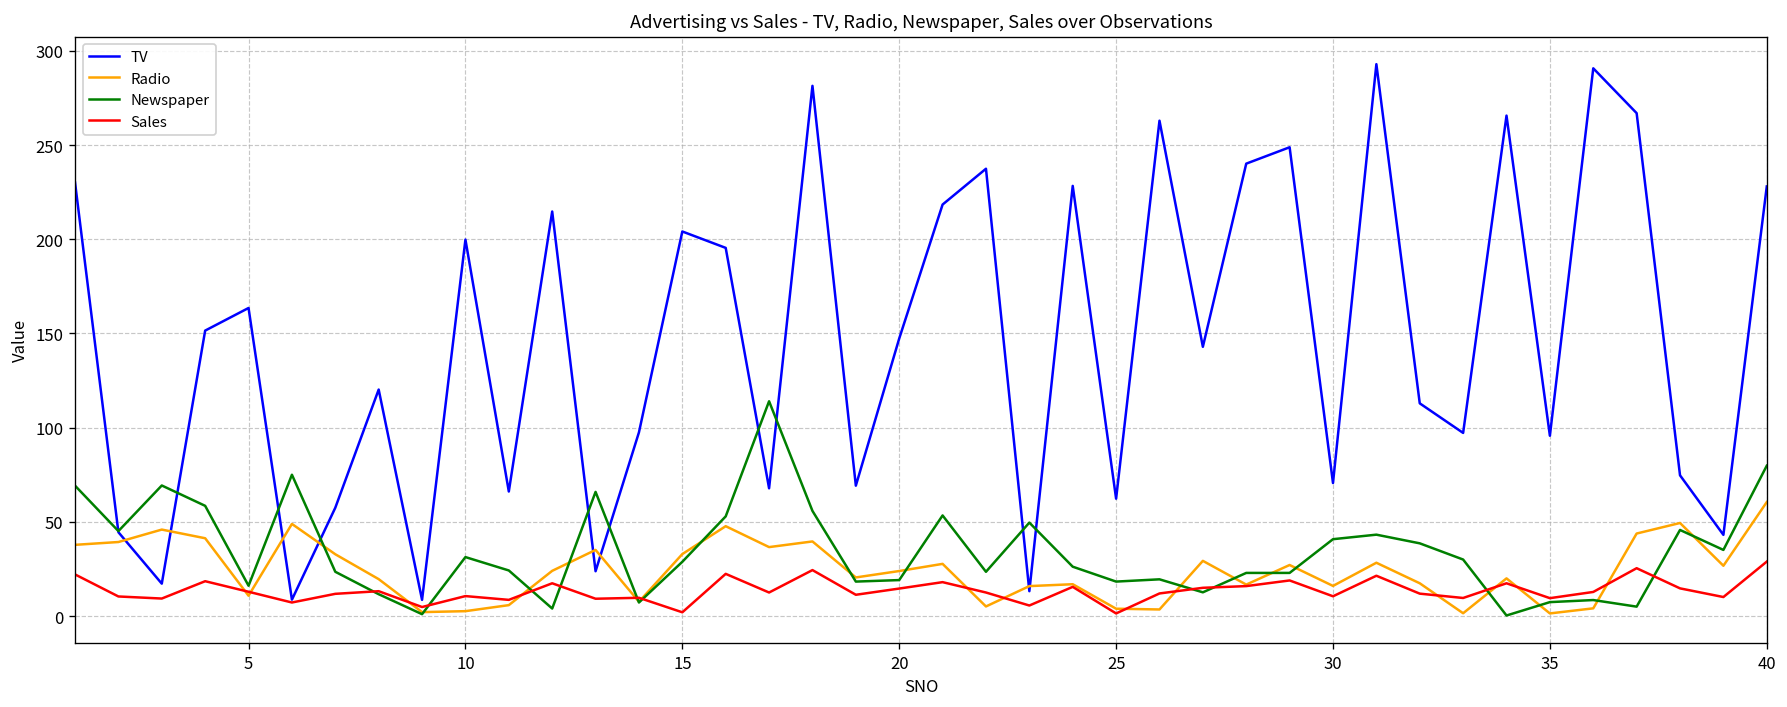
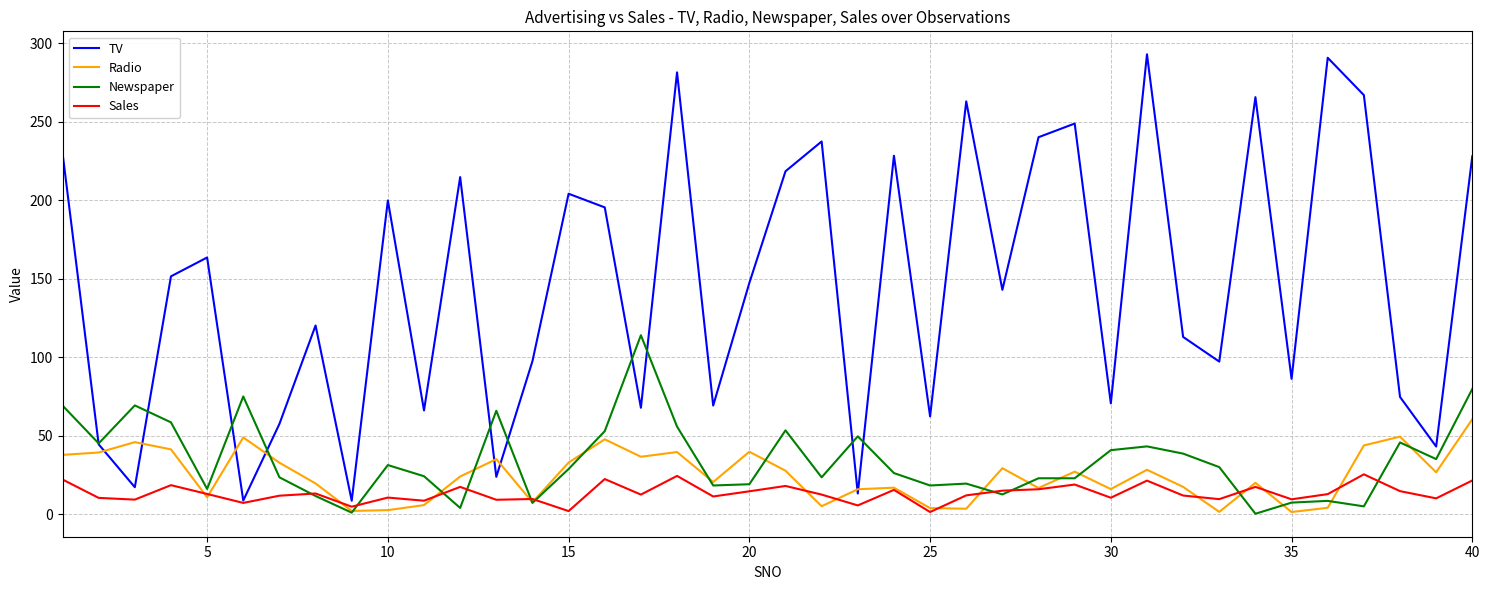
Radio, 20: 24 -> 40
TV, 35: 96 -> 86
Sales, 40: 29 -> 22
